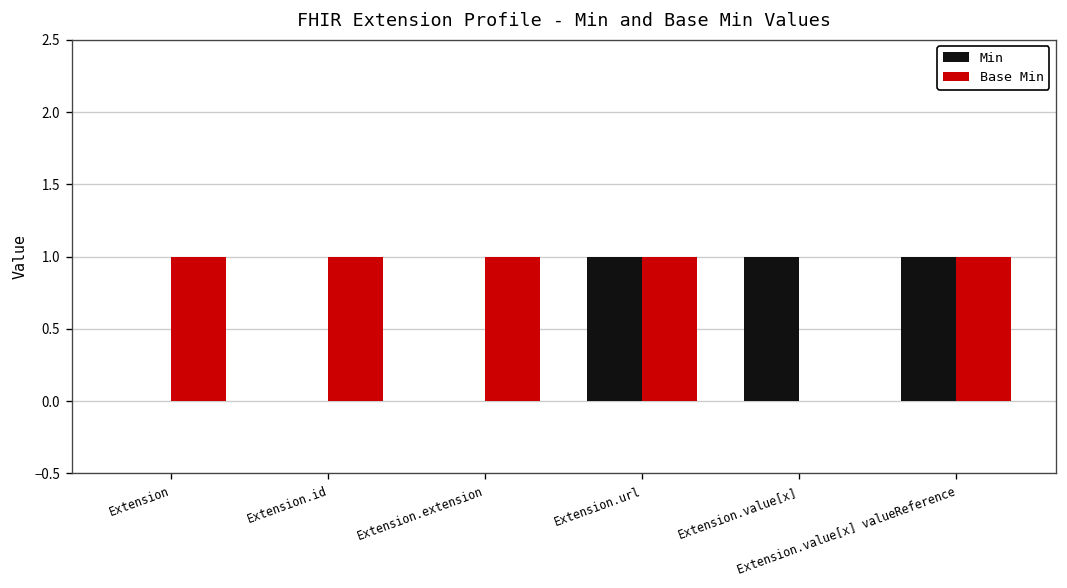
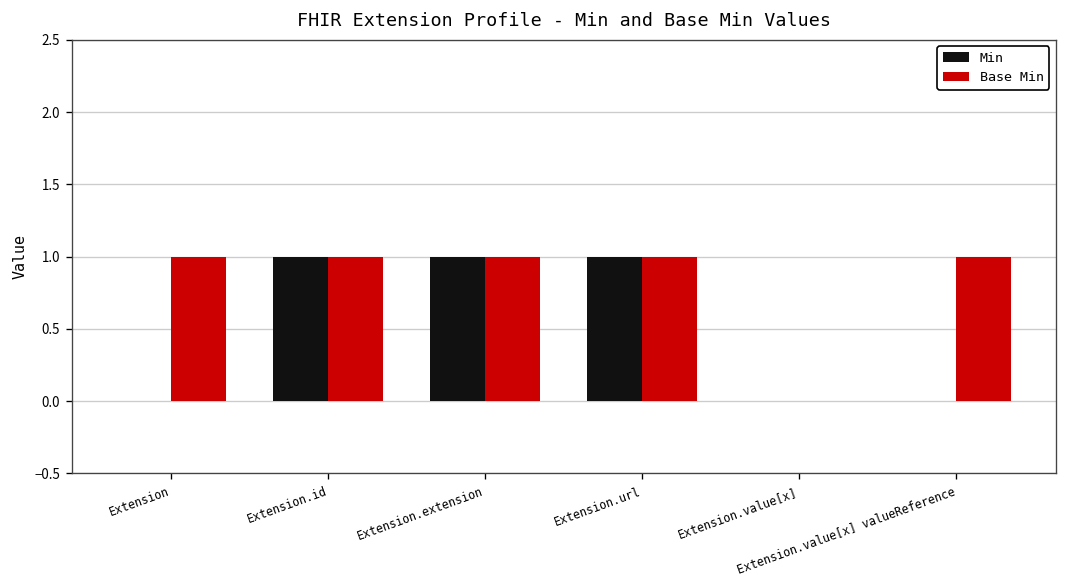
Min, Extension.id: 0 -> 1
Min, Extension.extension: 0 -> 1
Min, Extension.value[x]: 1 -> 0
Min, Extension.value[x] valueReference: 1 -> 0
